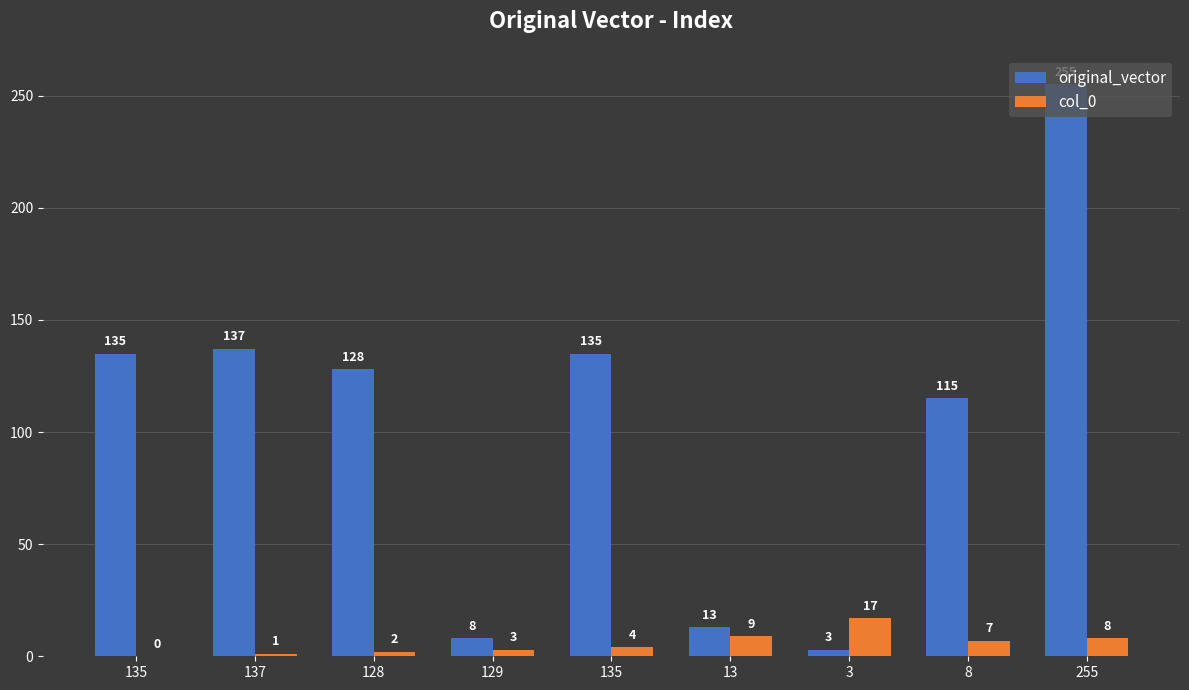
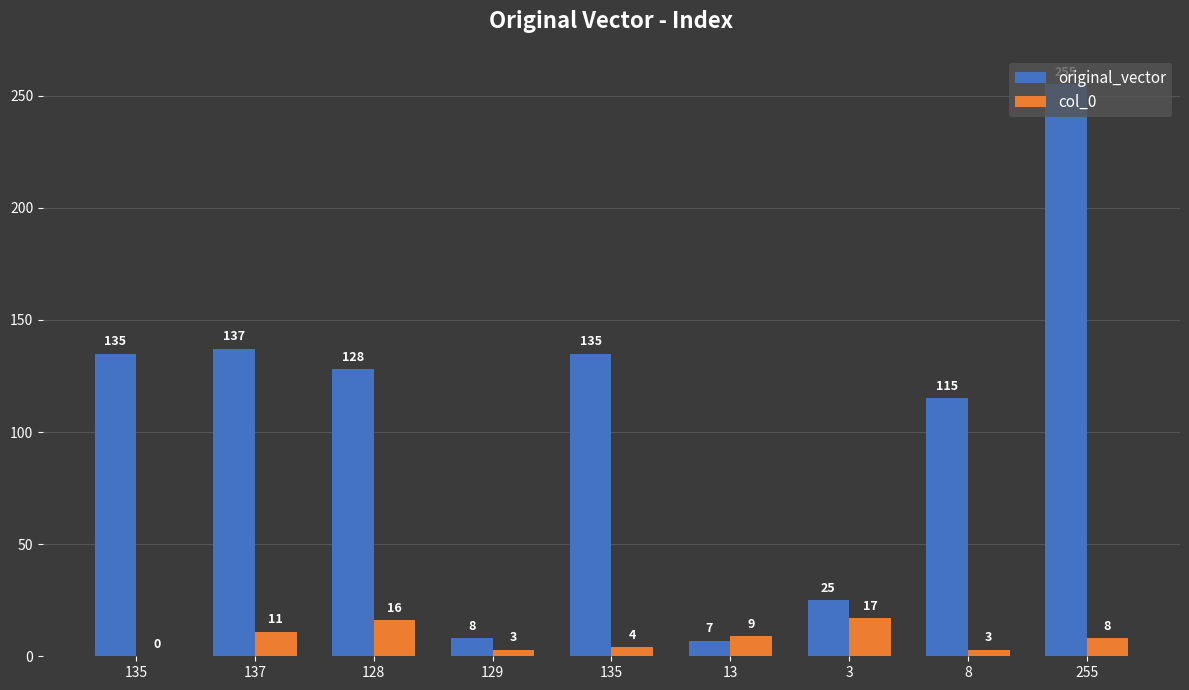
col_0, 137: 1 -> 11
col_0, 128: 2 -> 16
original_vector, 13: 13 -> 7
original_vector, 3: 3 -> 25
col_0, 8: 7 -> 3
